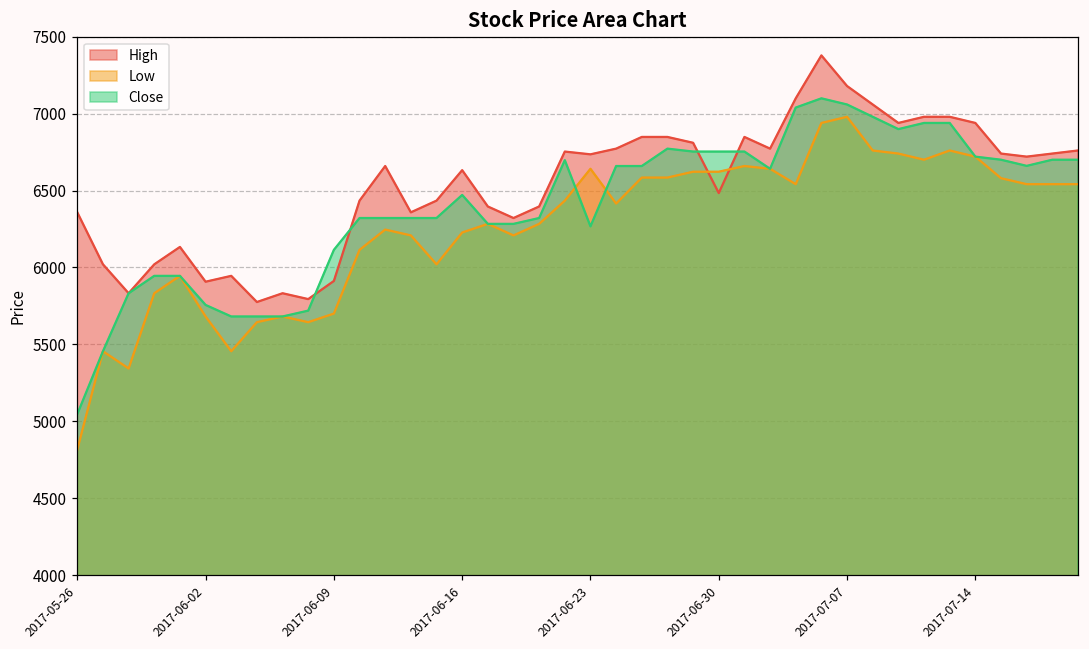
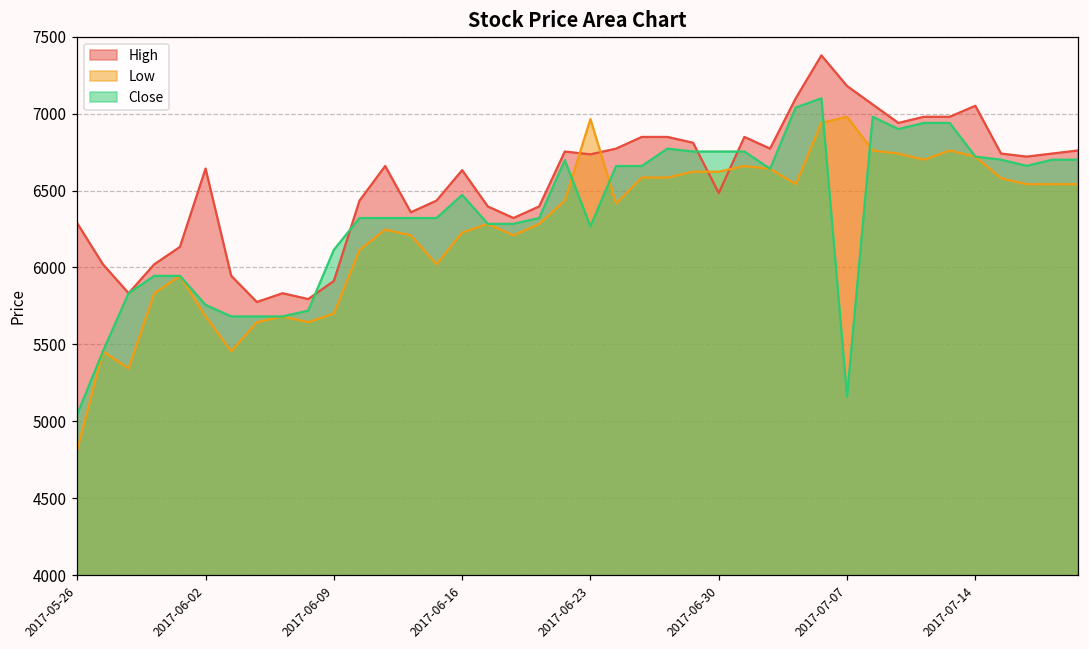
High, 2017-05-26: 6360 -> 6290
High, 2017-06-02: 5910 -> 6640
Low, 2017-06-23: 6640 -> 6960
Close, 2017-07-07: 7060 -> 5160
High, 2017-07-14: 6940 -> 7050
